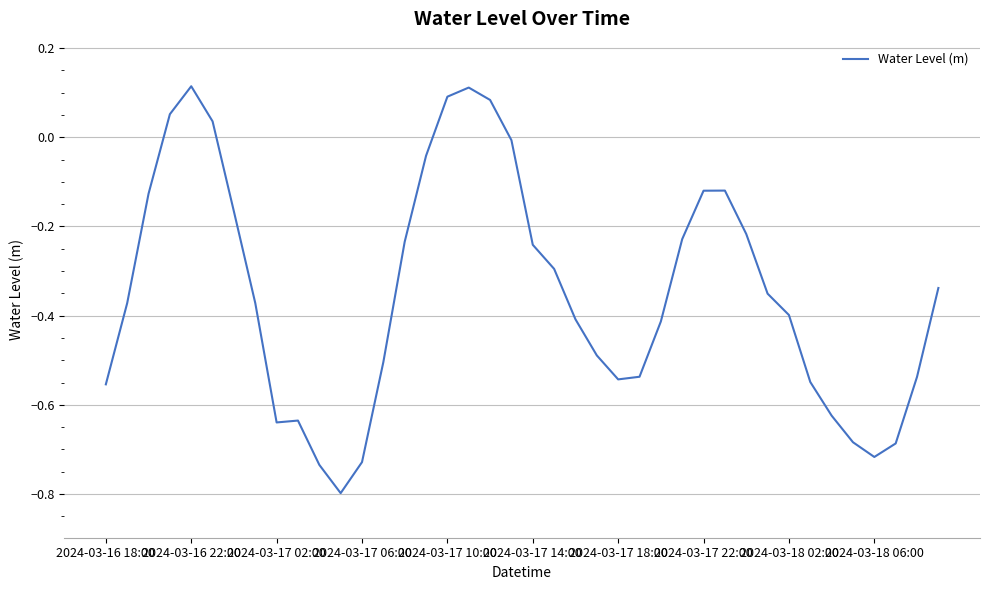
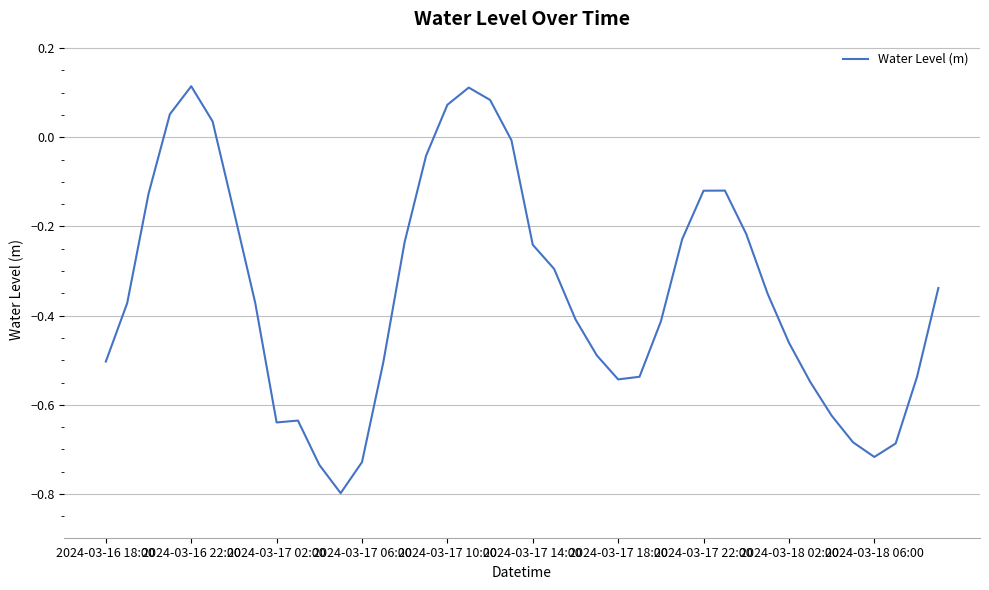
2024-03-16 18:00: -0.55 -> -0.50
2024-03-17 10:00: 0.09 -> 0.07
2024-03-18 02:00: -0.40 -> -0.46
